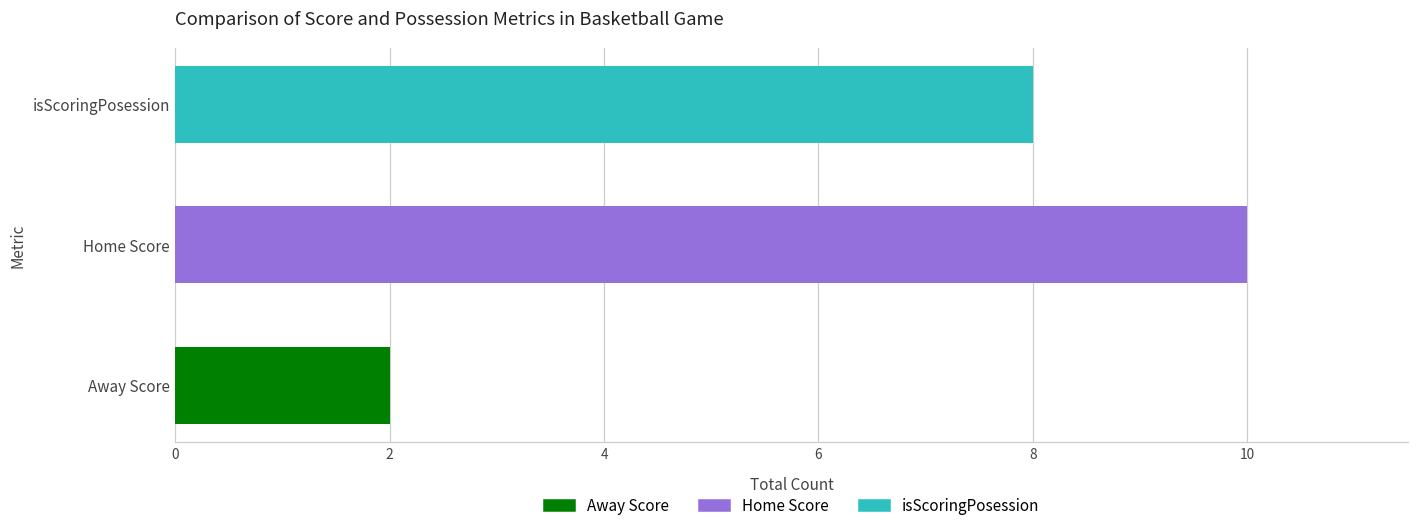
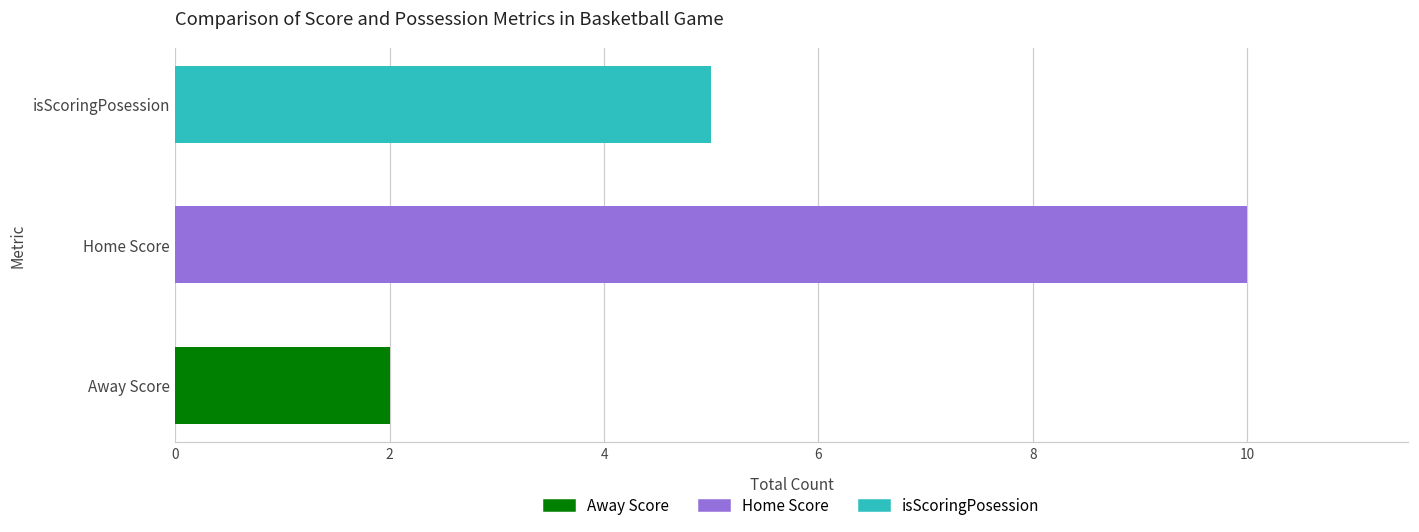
isScoringPosession, isScoringPosession: 8 -> 5
